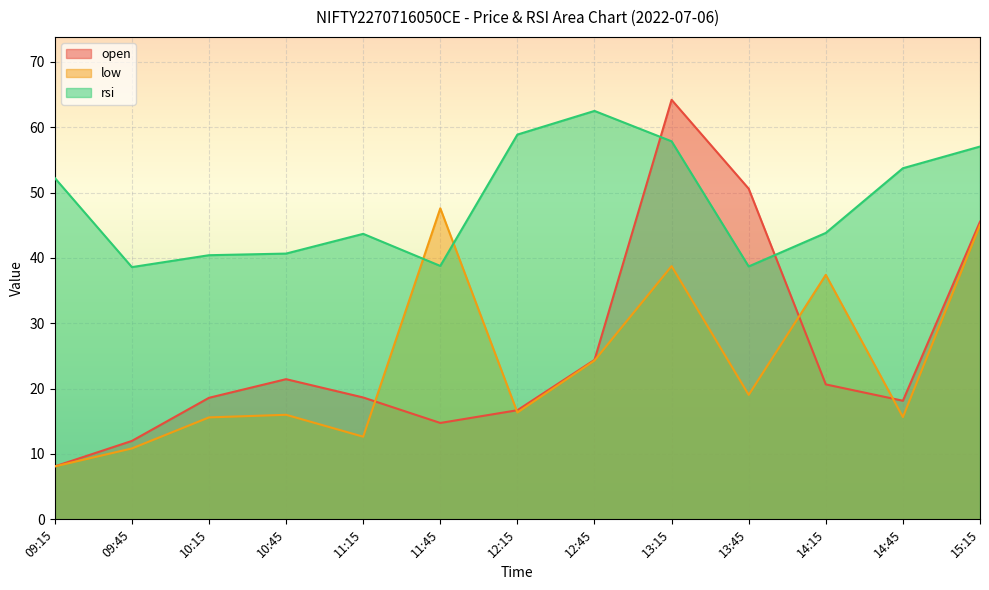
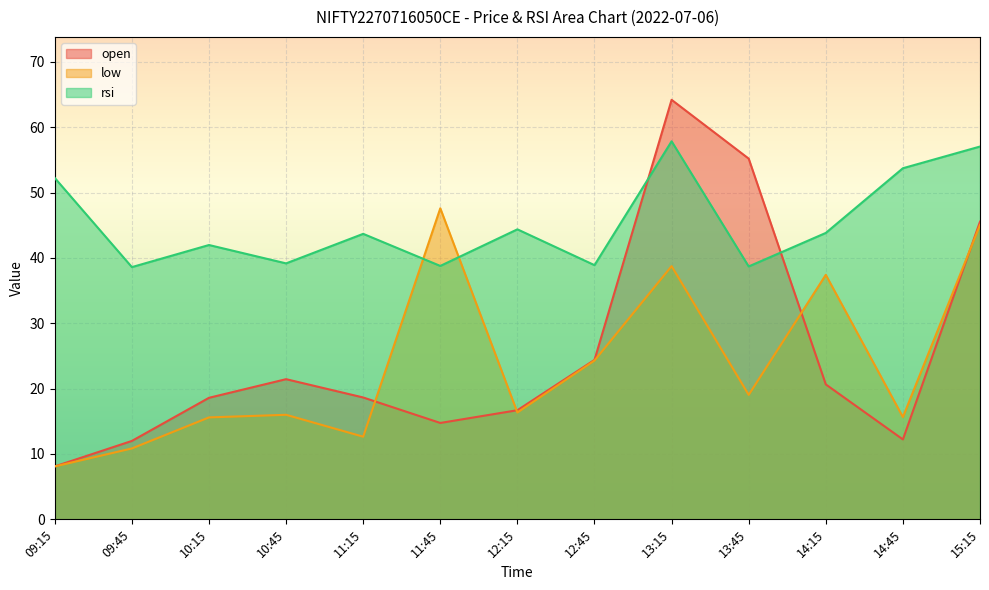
rsi, 10:15: 40 -> 42
rsi, 10:45: 41 -> 39
rsi, 12:15: 59 -> 44
rsi, 12:45: 63 -> 39
open, 13:45: 51 -> 55
open, 14:45: 18 -> 12
